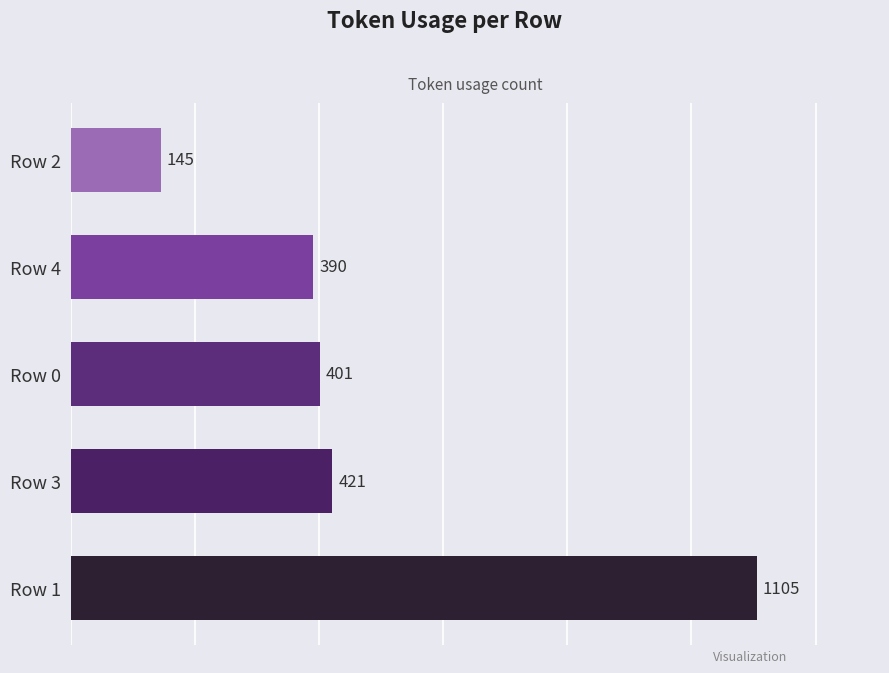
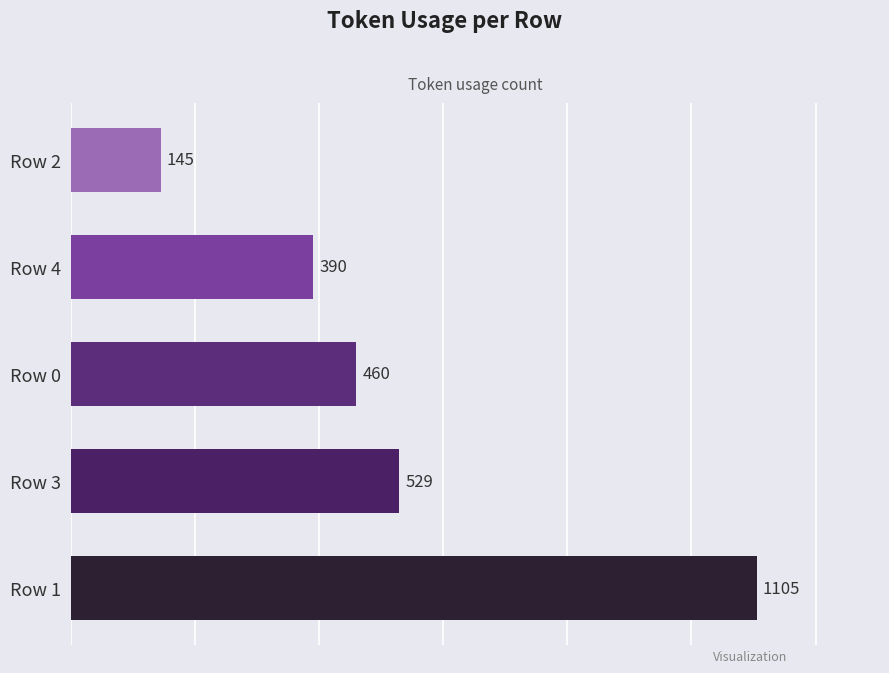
Row 0: 401 -> 460
Row 3: 421 -> 529
